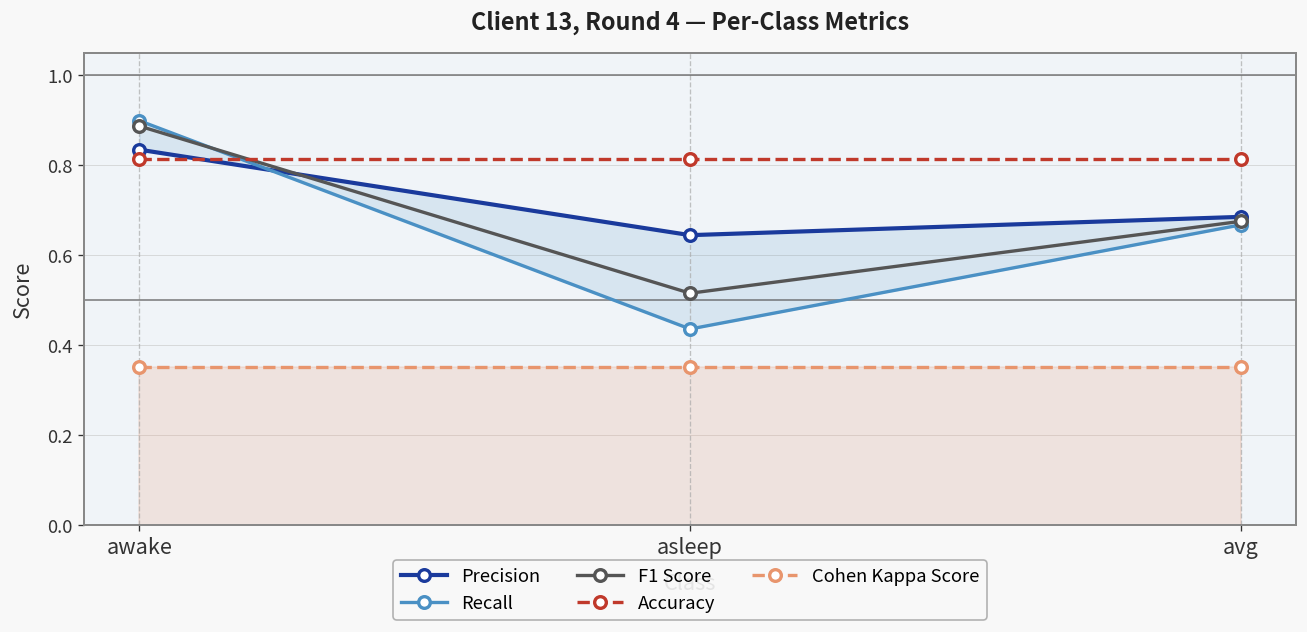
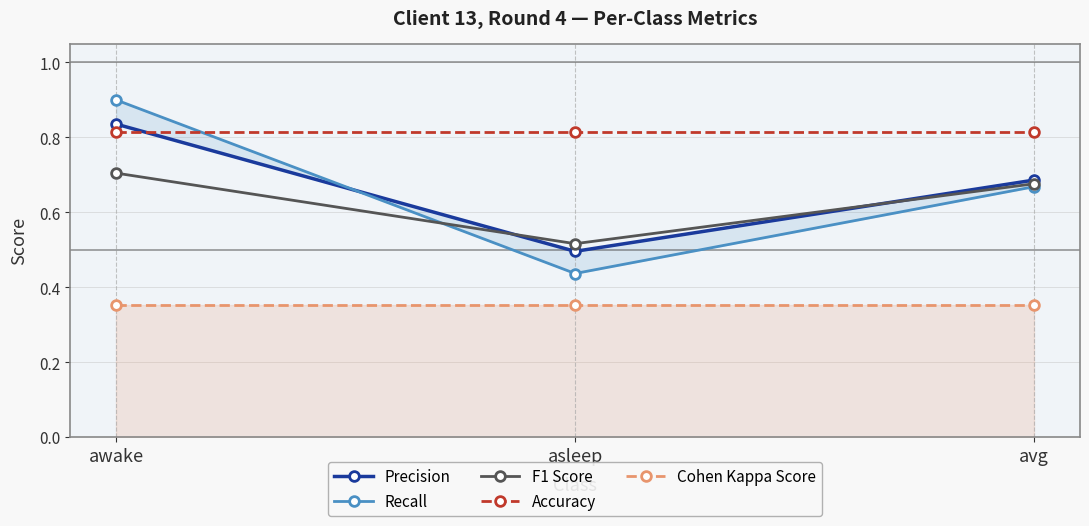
F1 Score, awake: 0.89 -> 0.70
Precision, asleep: 0.65 -> 0.50
